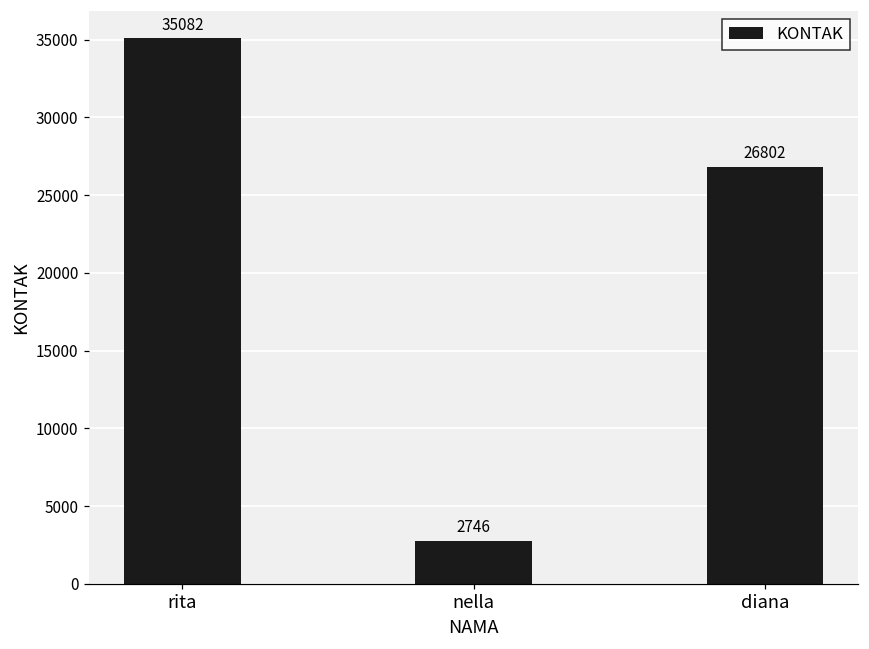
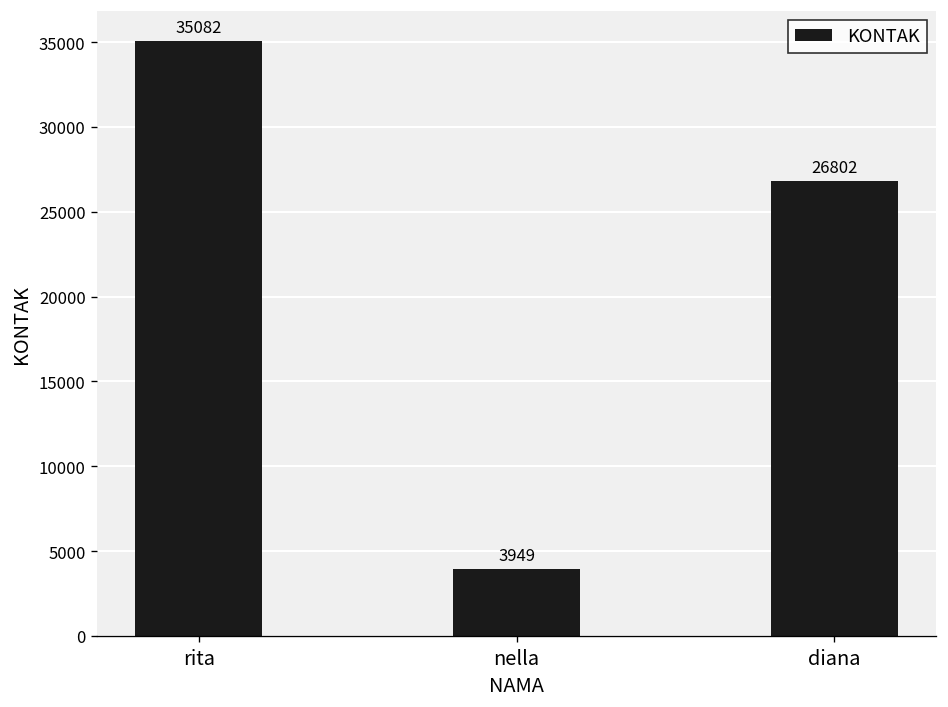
nella: 2746 -> 3949
